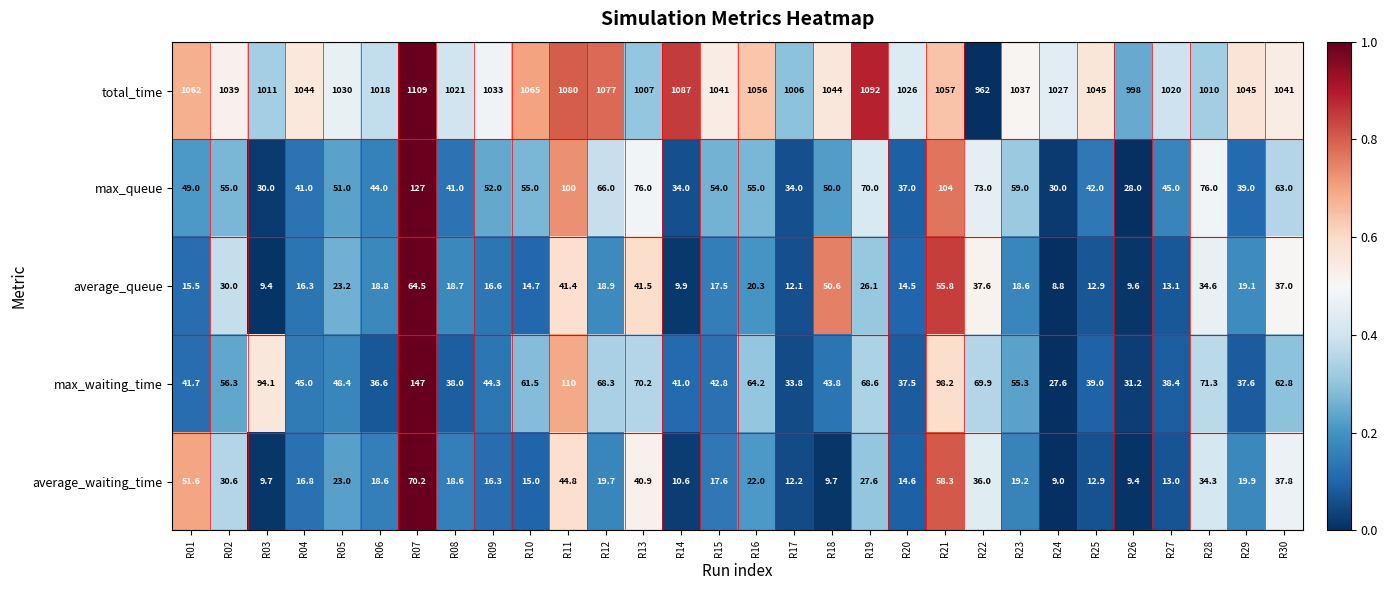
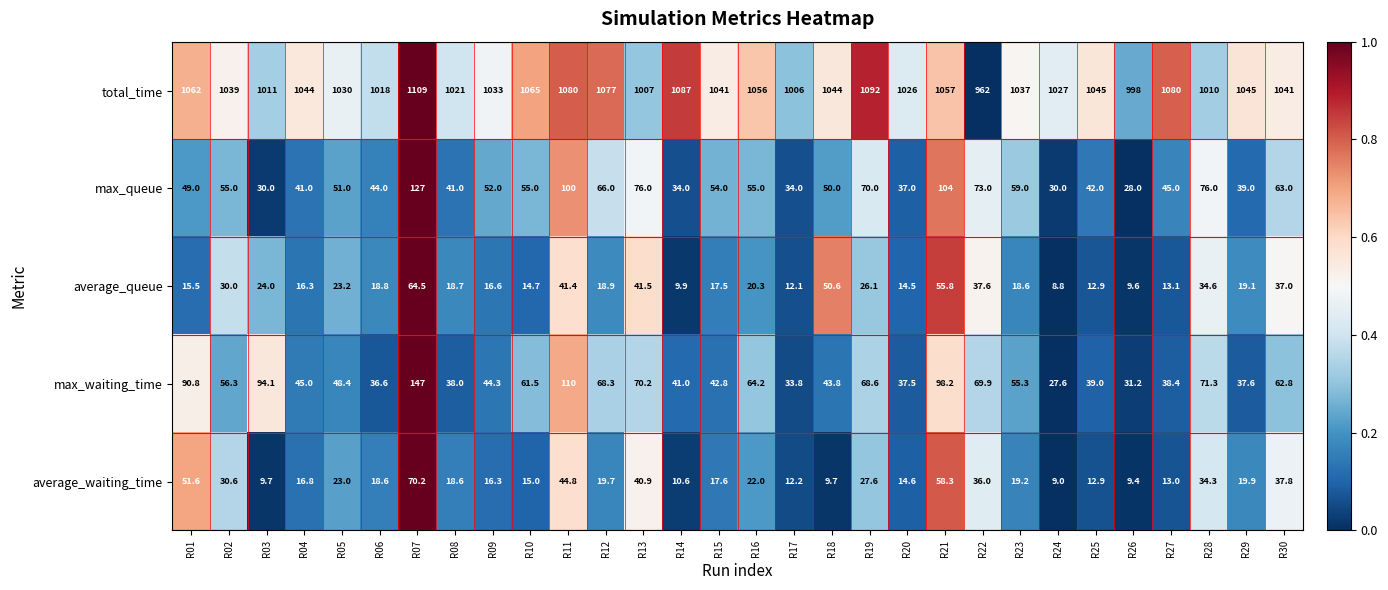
total_time, R27: 1020 -> 1080
average_queue, R03: 9.4 -> 24.0
max_waiting_time, R01: 41.7 -> 90.8
